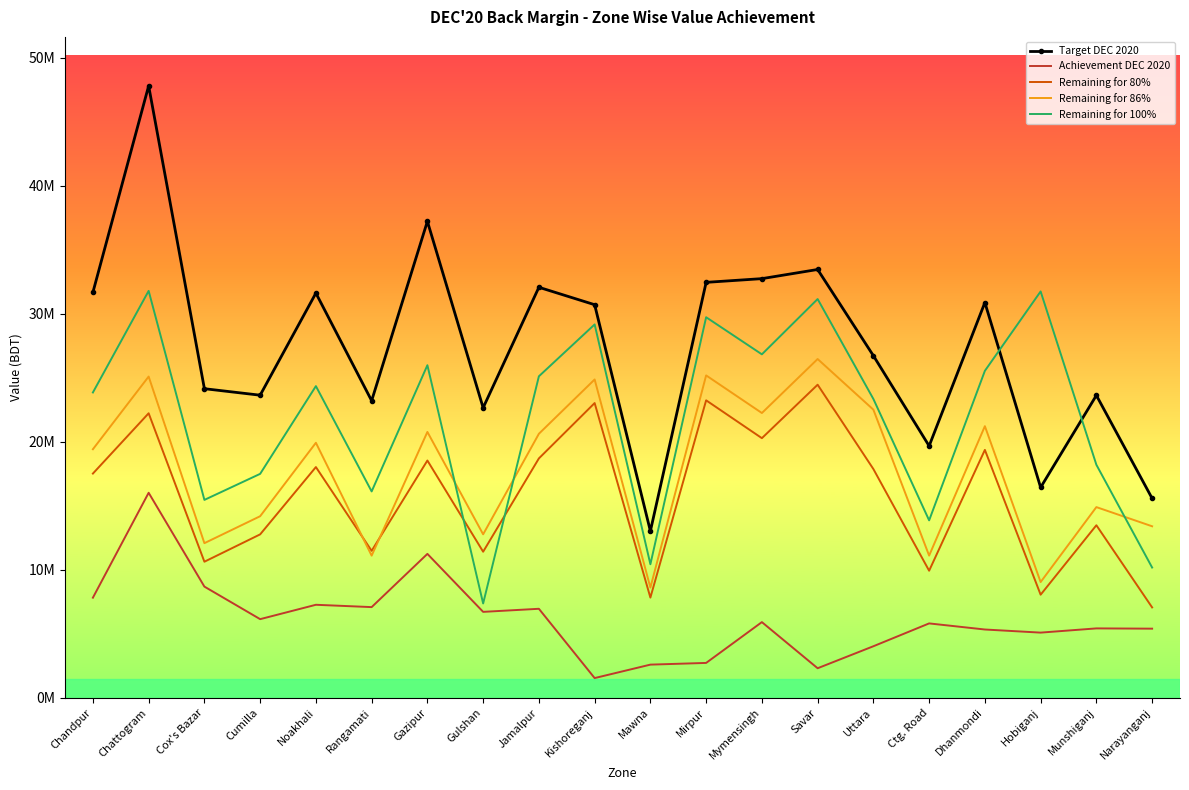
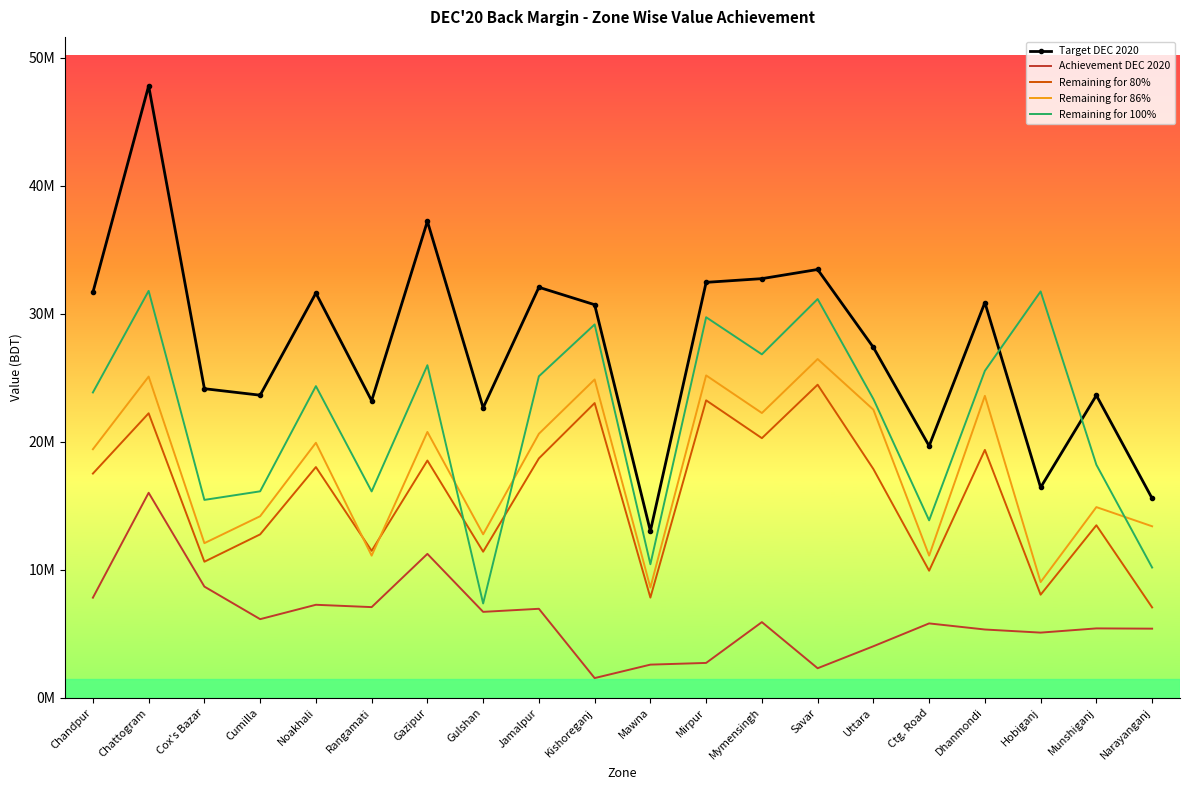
Remaining for 100%, Cumilla: 17500000 -> 16100000
Target DEC 2020, Uttara: 26700000 -> 27400000
Remaining for 86%, Dhanmondi: 21200000 -> 23600000
